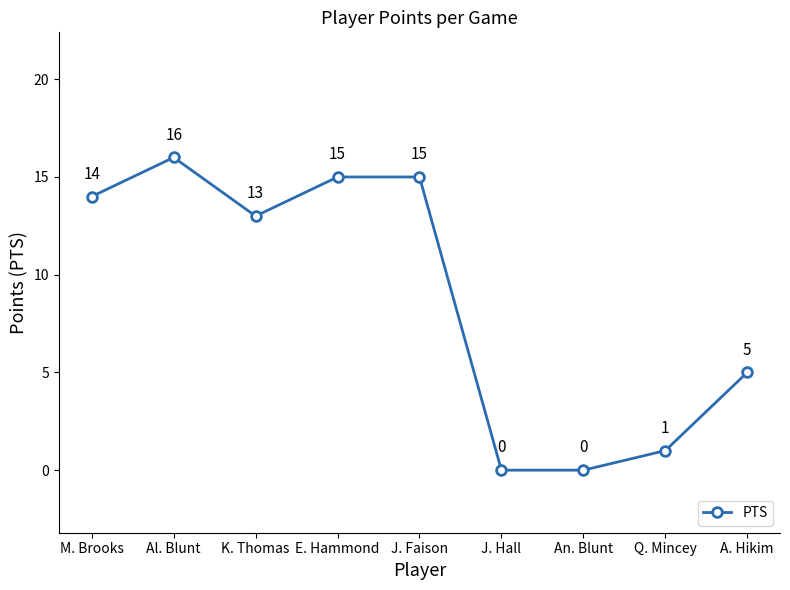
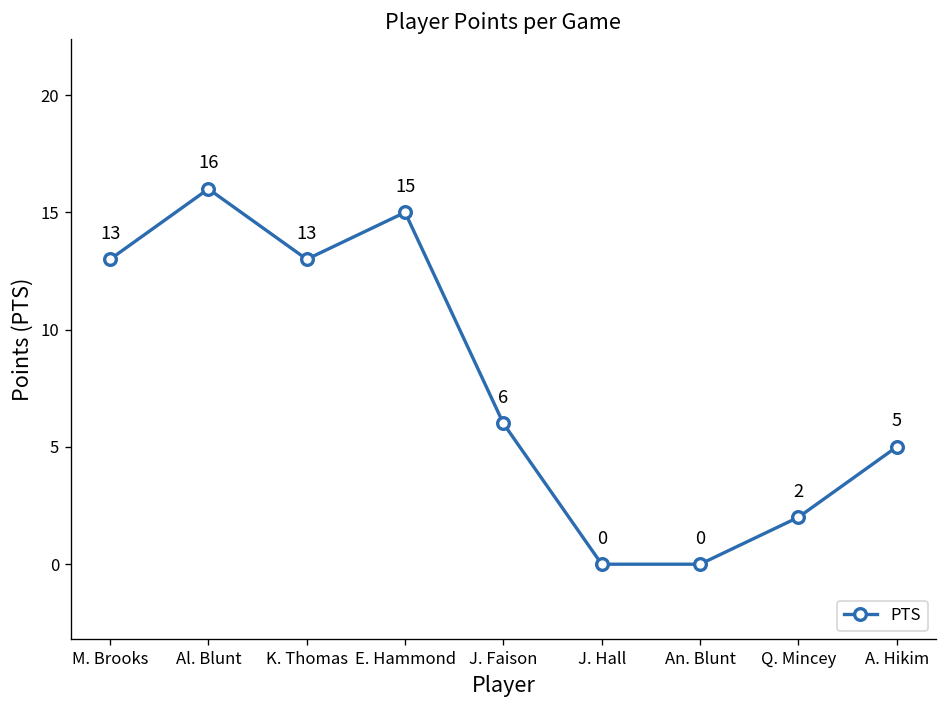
M. Brooks: 14 -> 13
J. Faison: 15 -> 6
Q. Mincey: 1 -> 2
